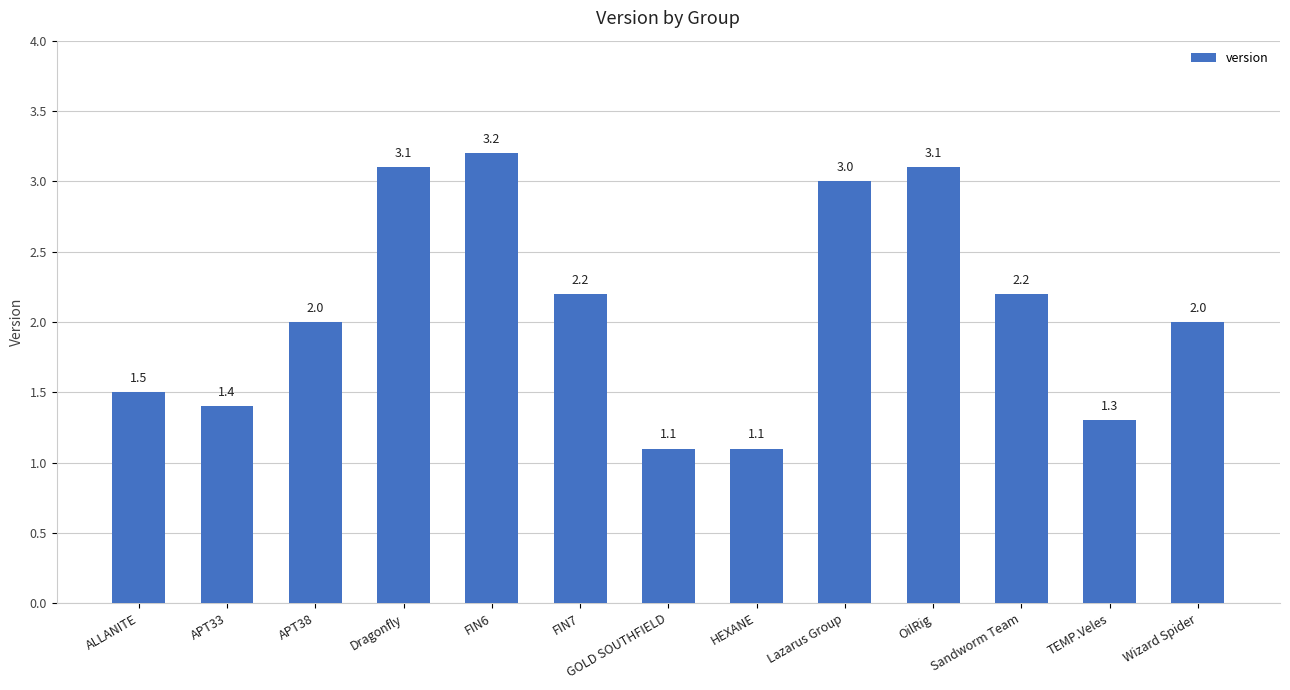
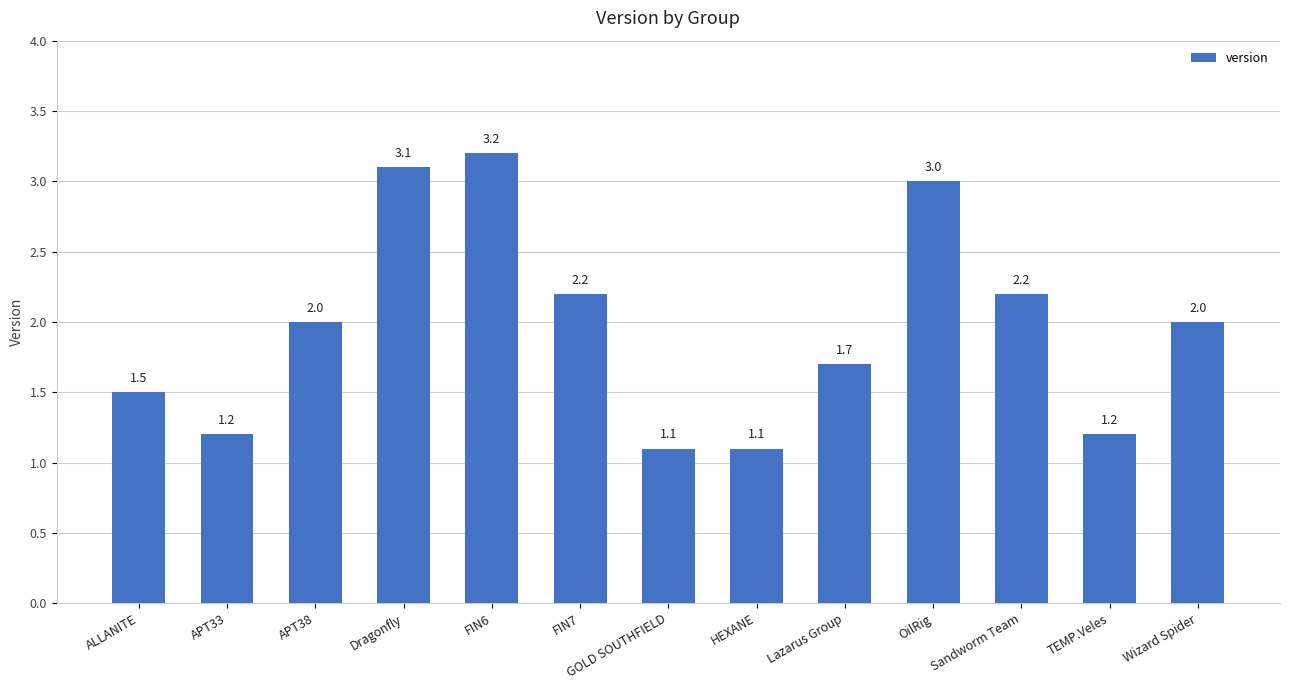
APT33: 1.4 -> 1.2
Lazarus Group: 3.0 -> 1.7
OilRig: 3.1 -> 3.0
TEMP.Veles: 1.3 -> 1.2
